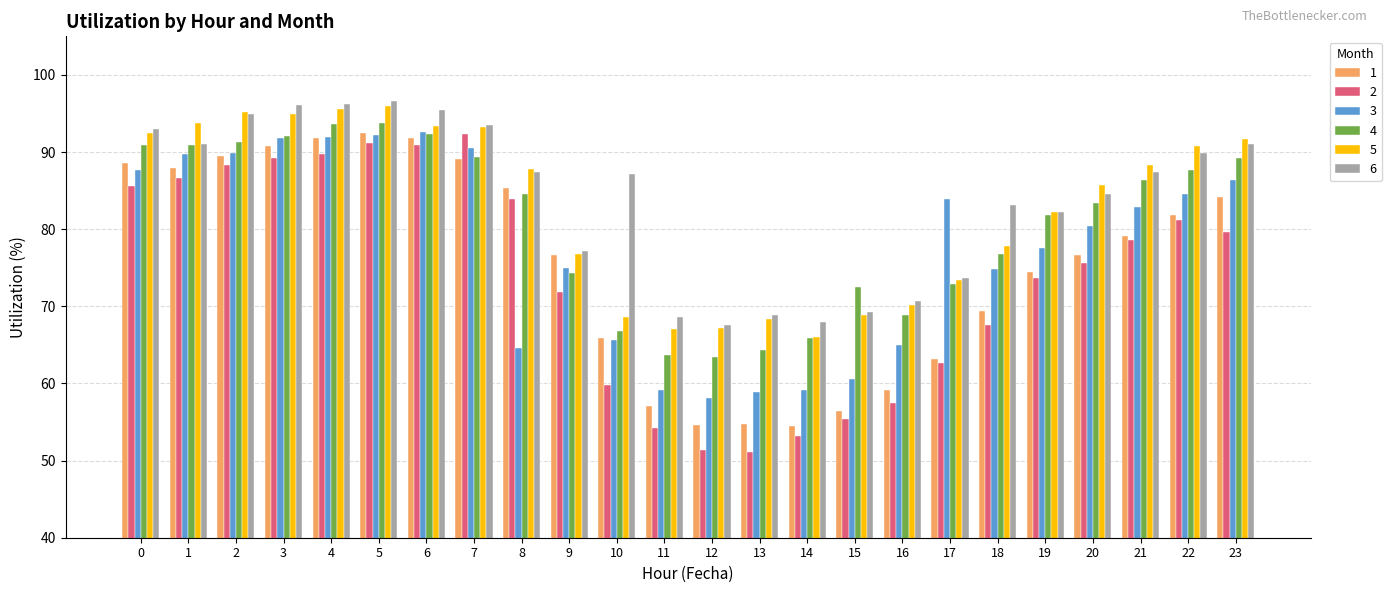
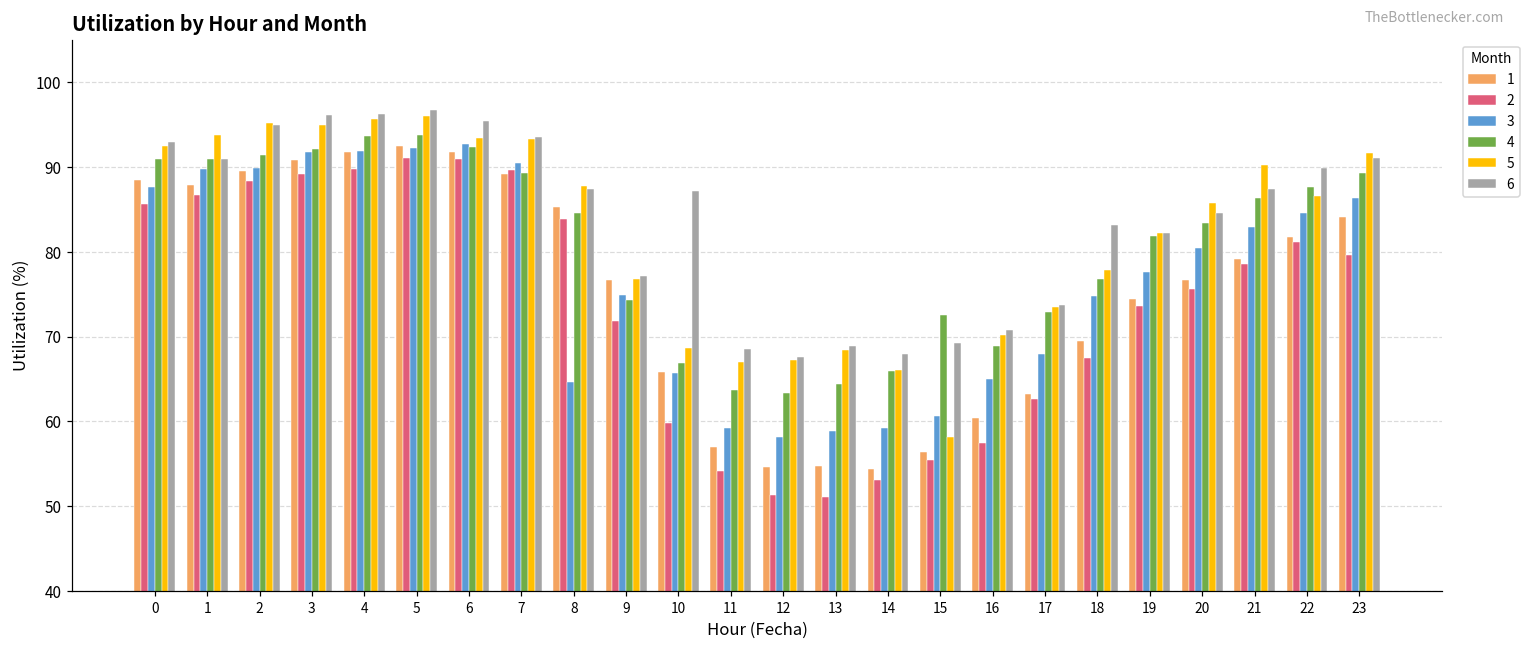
2, 7: 92 -> 90
5, 15: 69 -> 58
1, 16: 59 -> 60
3, 17: 84 -> 68
5, 21: 88 -> 90
5, 22: 91 -> 87
